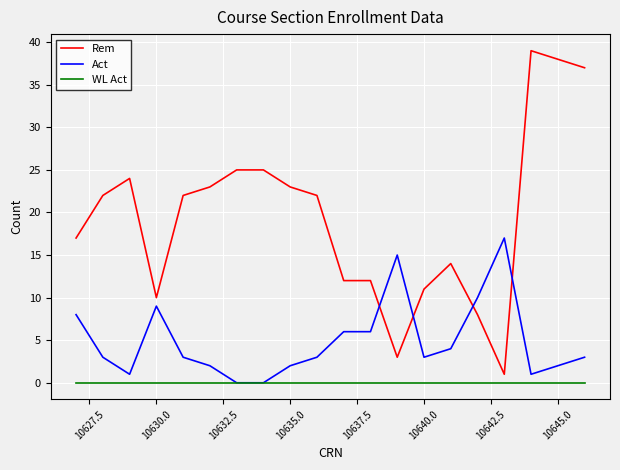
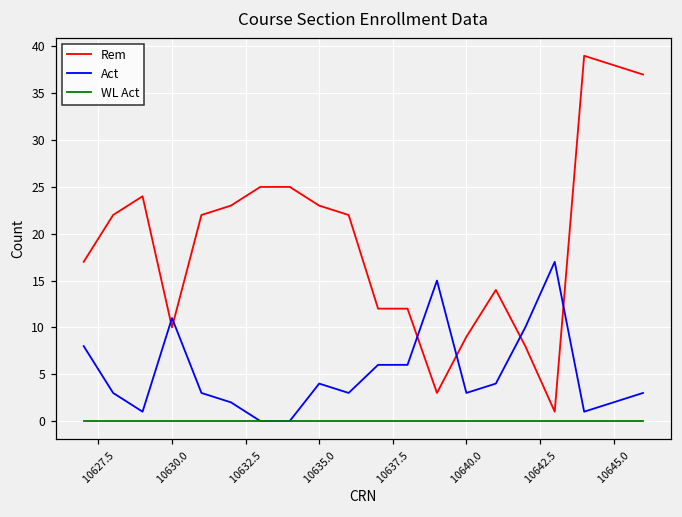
Act, 10630.0: 9 -> 11
Act, 10635.0: 2 -> 4
Rem, 10640.0: 11 -> 9
